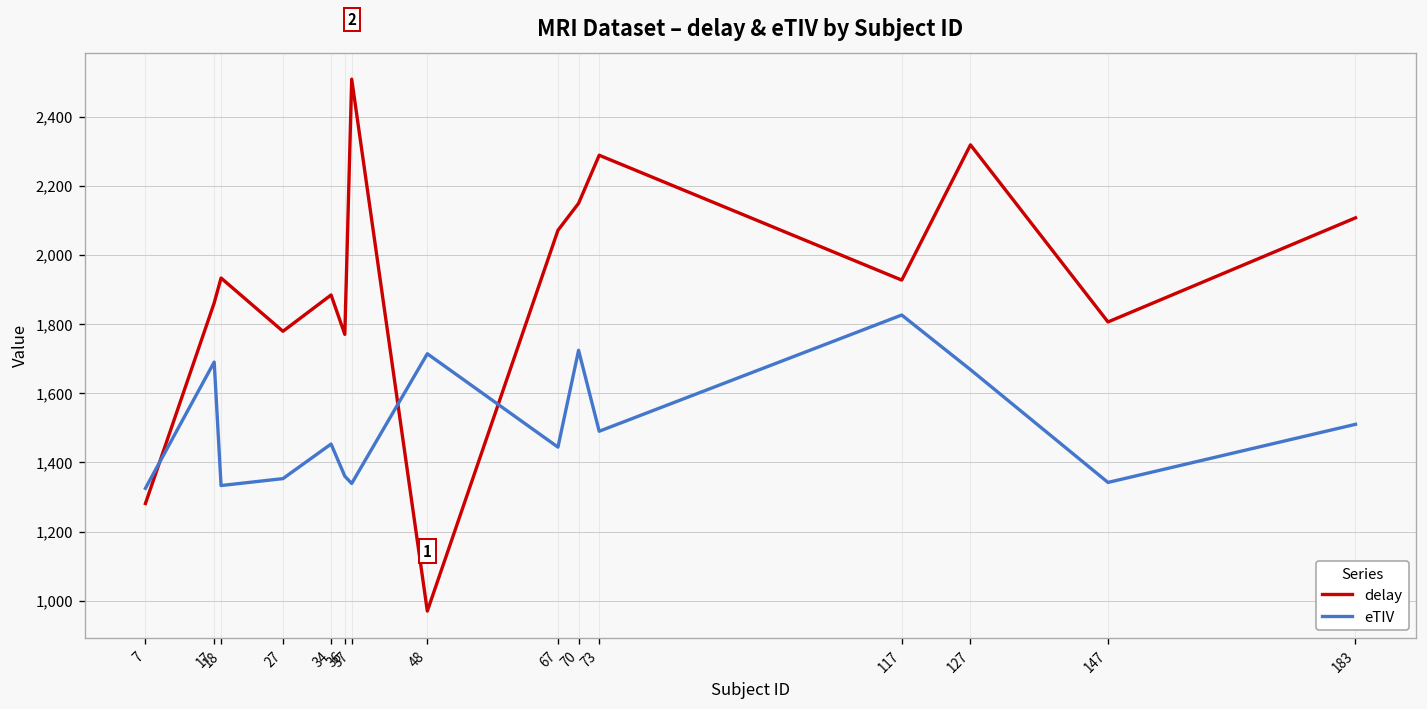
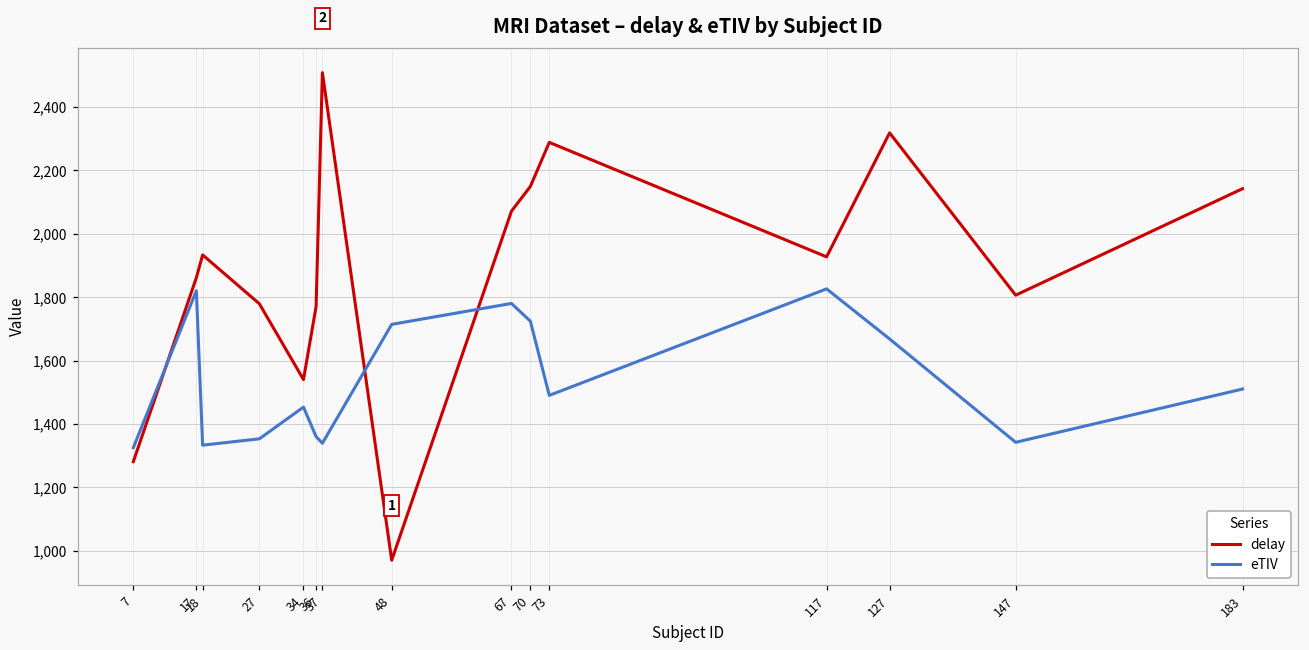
eTIV, 17: 1,690 -> 1,820
delay, 34: 1,880 -> 1,540
eTIV, 67: 1,440 -> 1,780
delay, 183: 2,110 -> 2,140
